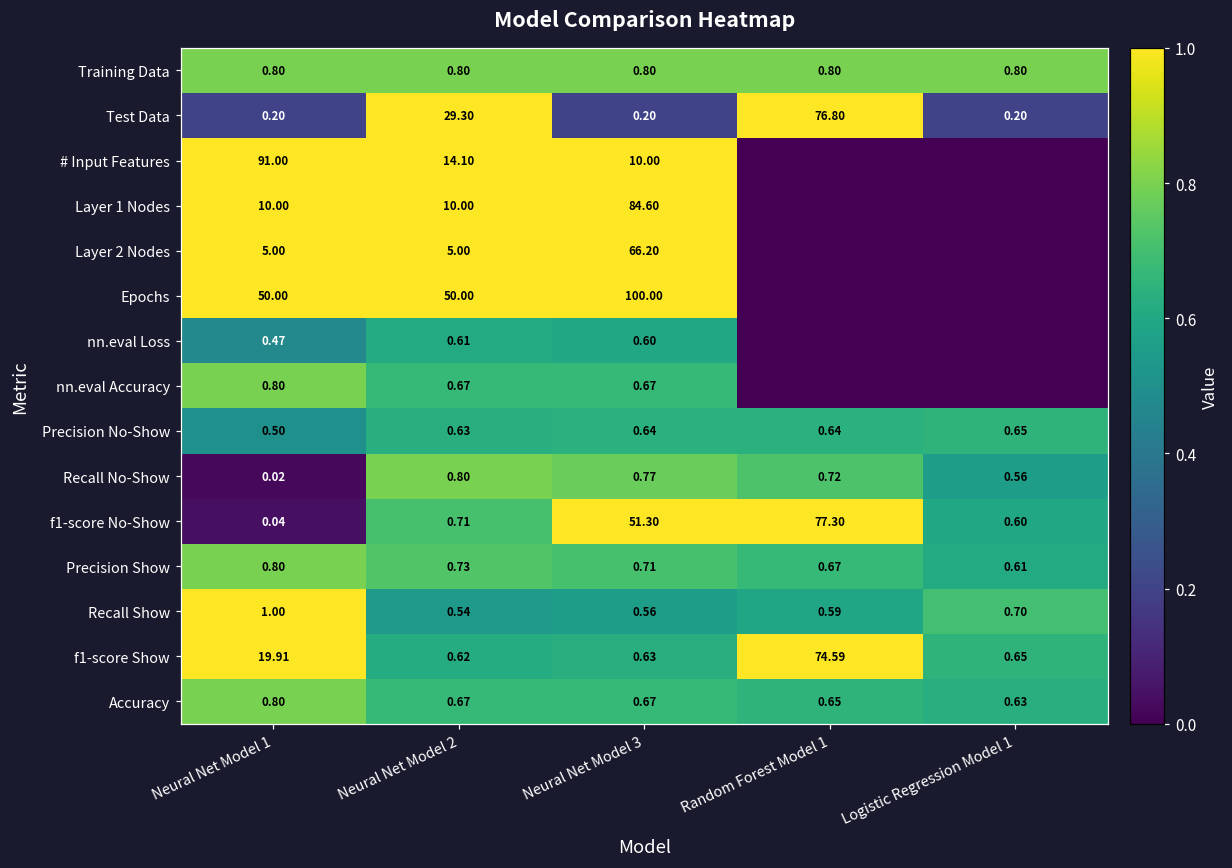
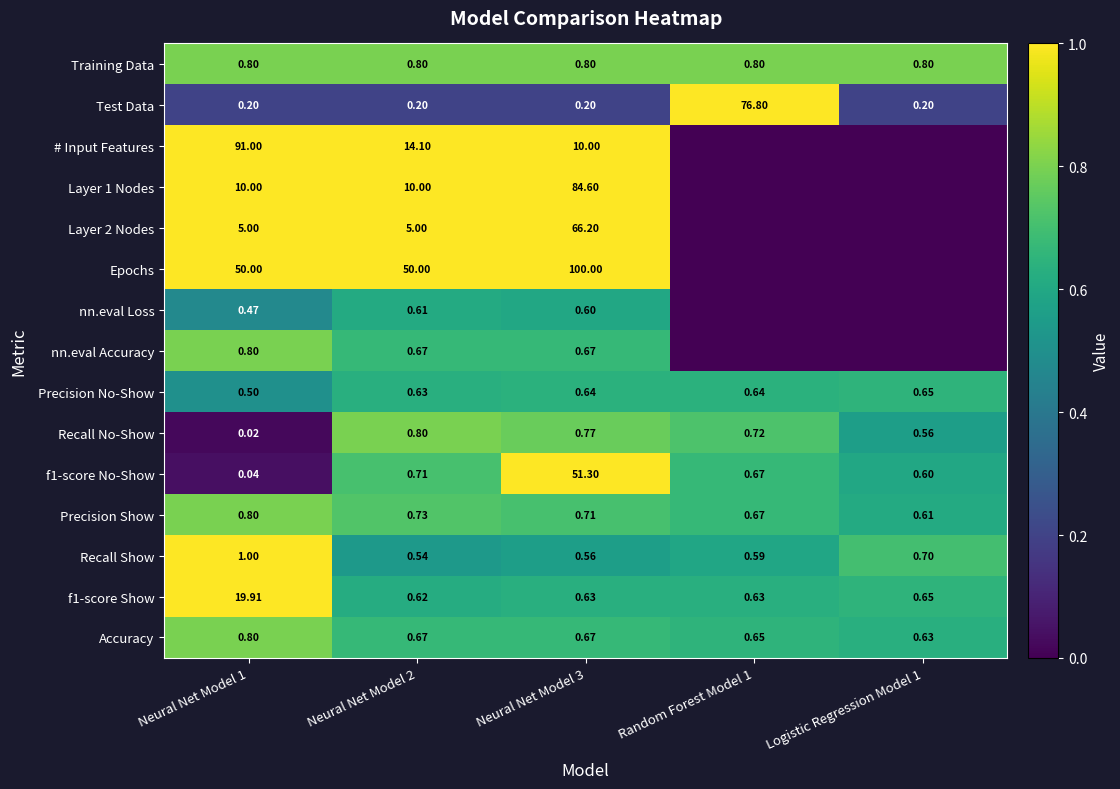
Test Data, Neural Net Model 2: 29.30 -> 0.20
f1-score No-Show, Random Forest Model 1: 77.30 -> 0.67
f1-score Show, Random Forest Model 1: 74.59 -> 0.63
